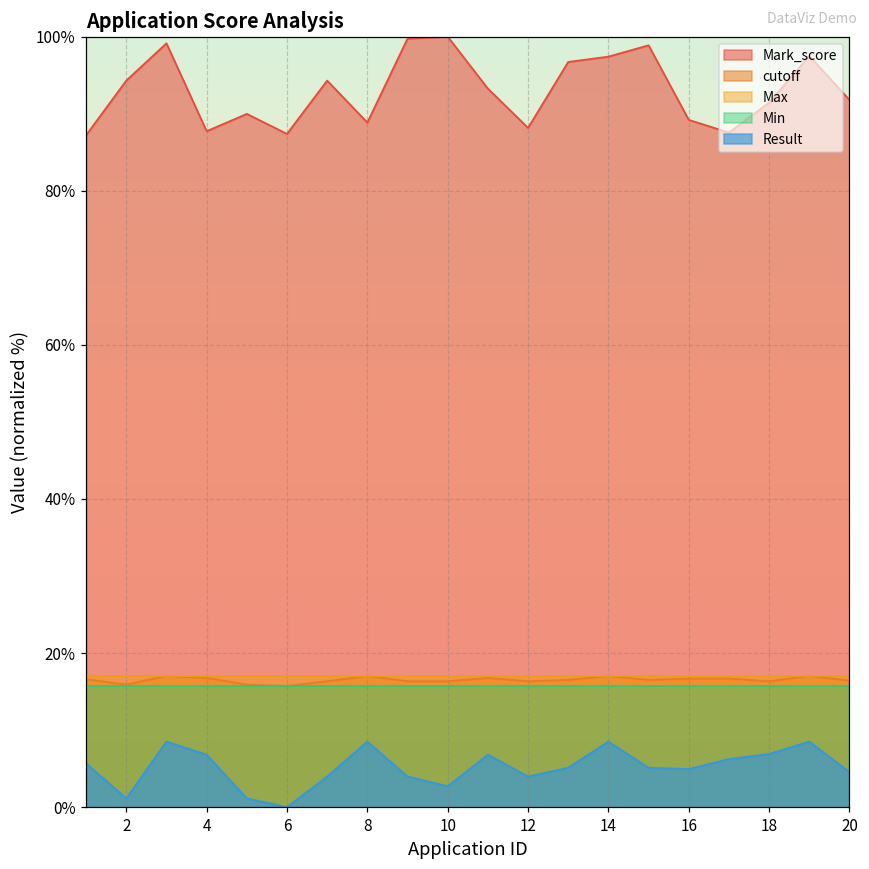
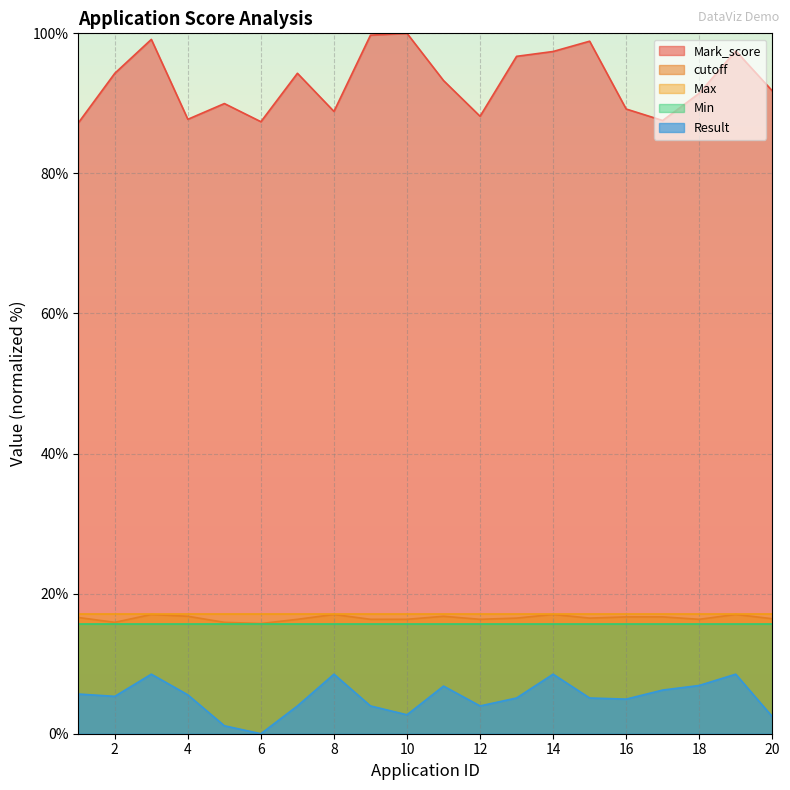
Result, 2: 1% -> 5%
Result, 4: 7% -> 6%
Result, 20: 5% -> 2%
